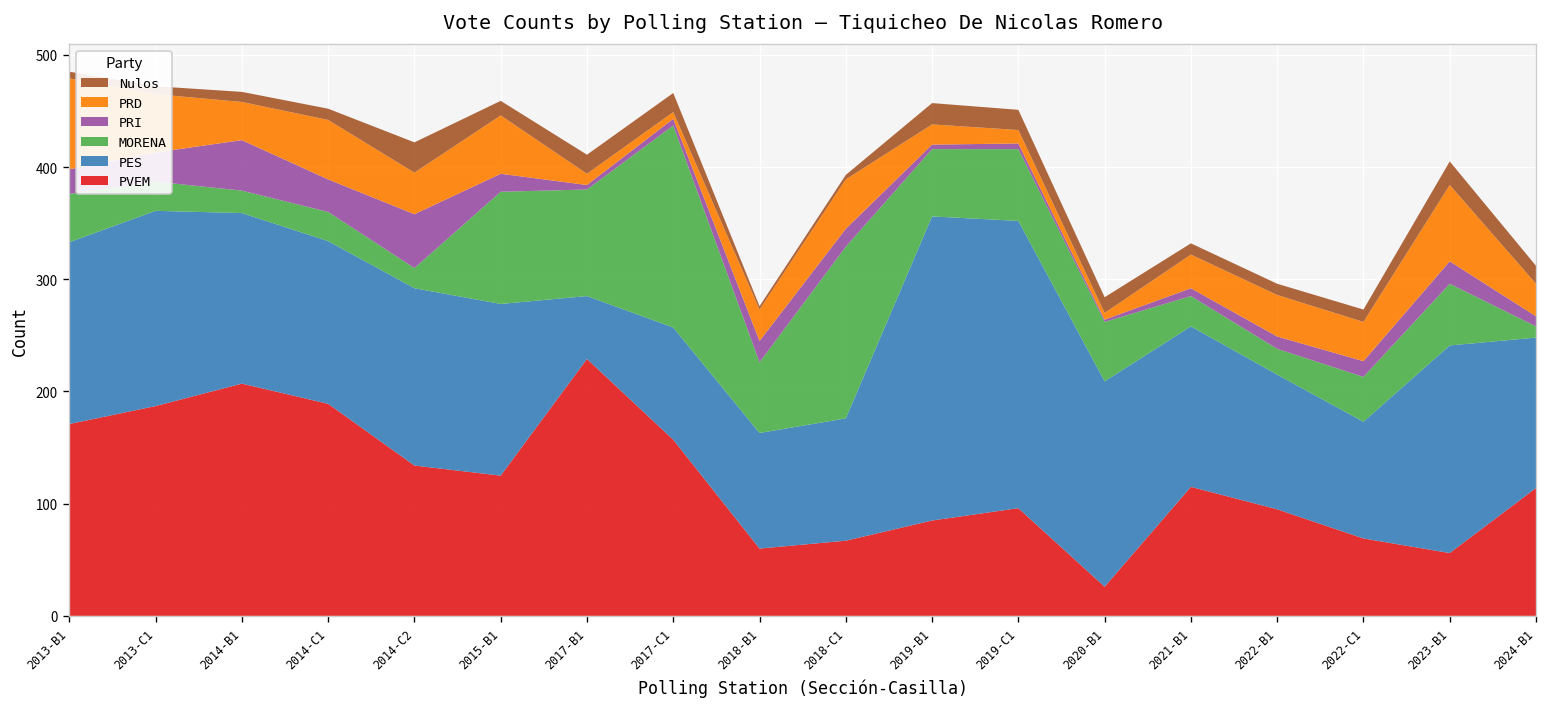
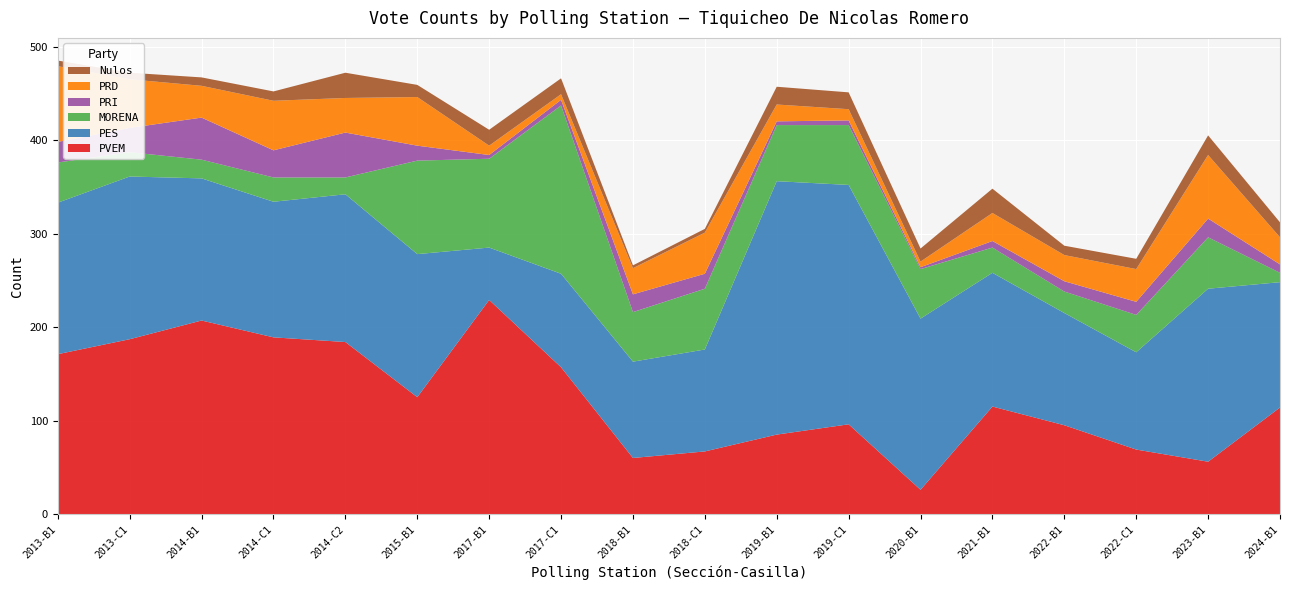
PVEM, 2014-C2: 130 -> 180
MORENA, 2018-B1: 60 -> 50
MORENA, 2018-C1: 150 -> 70
Nulos, 2021-B1: 10 -> 30
PRD, 2022-B1: 40 -> 30
